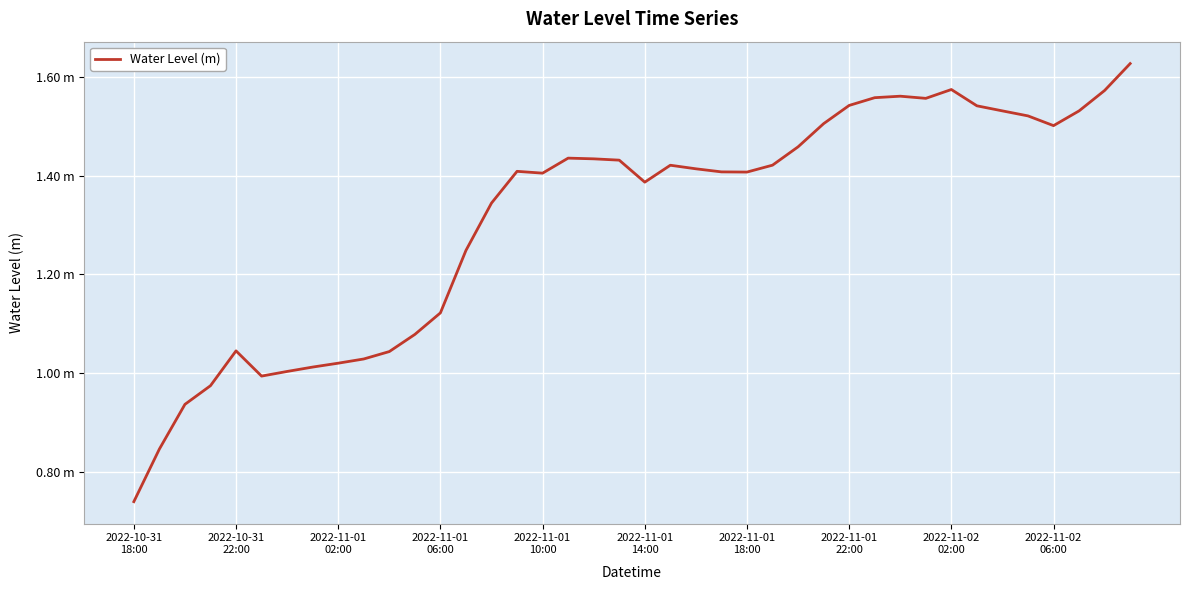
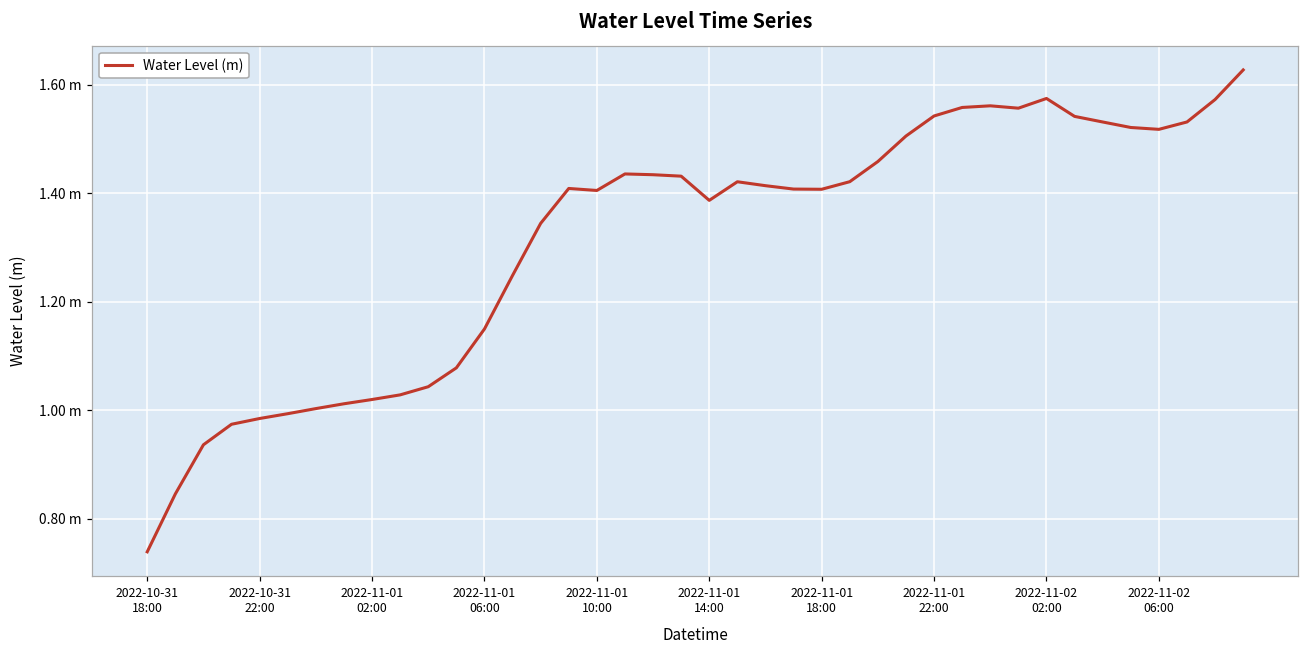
2022-10-31 22:00: 1.04 m -> 0.98 m
2022-11-01 06:00: 1.12 m -> 1.15 m
2022-11-02 06:00: 1.50 m -> 1.52 m
